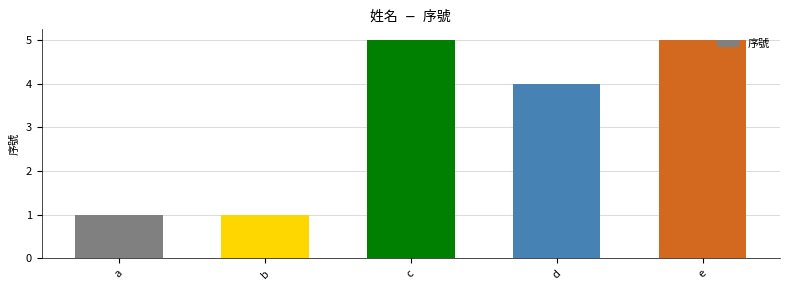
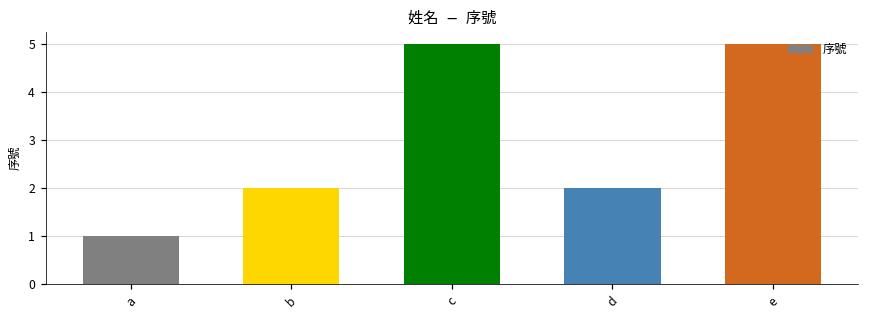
b: 1 -> 2
d: 4 -> 2
